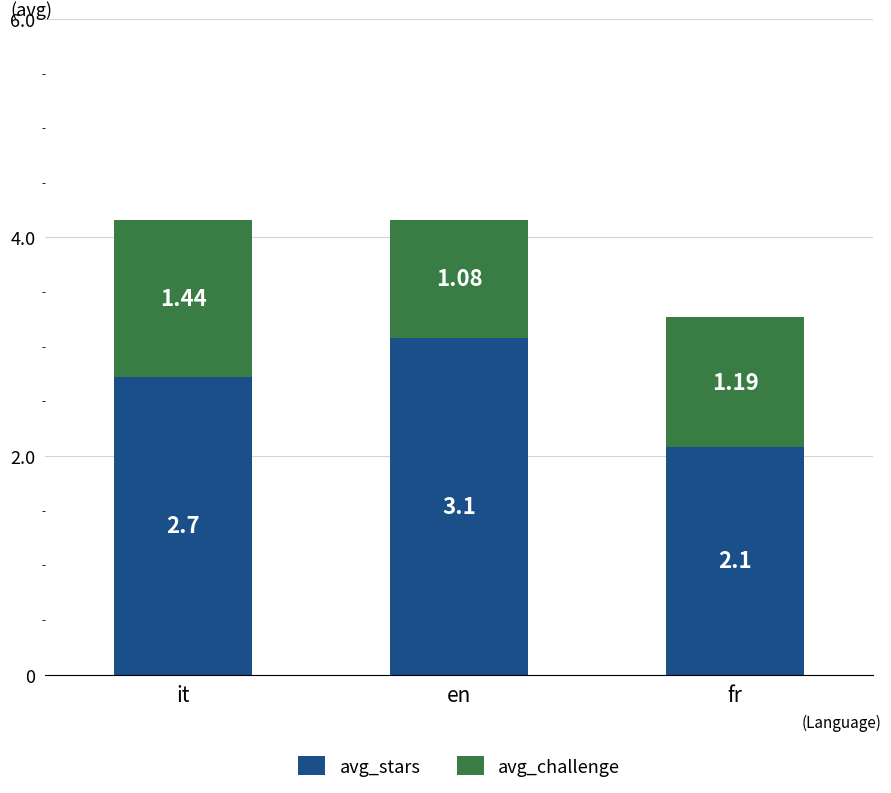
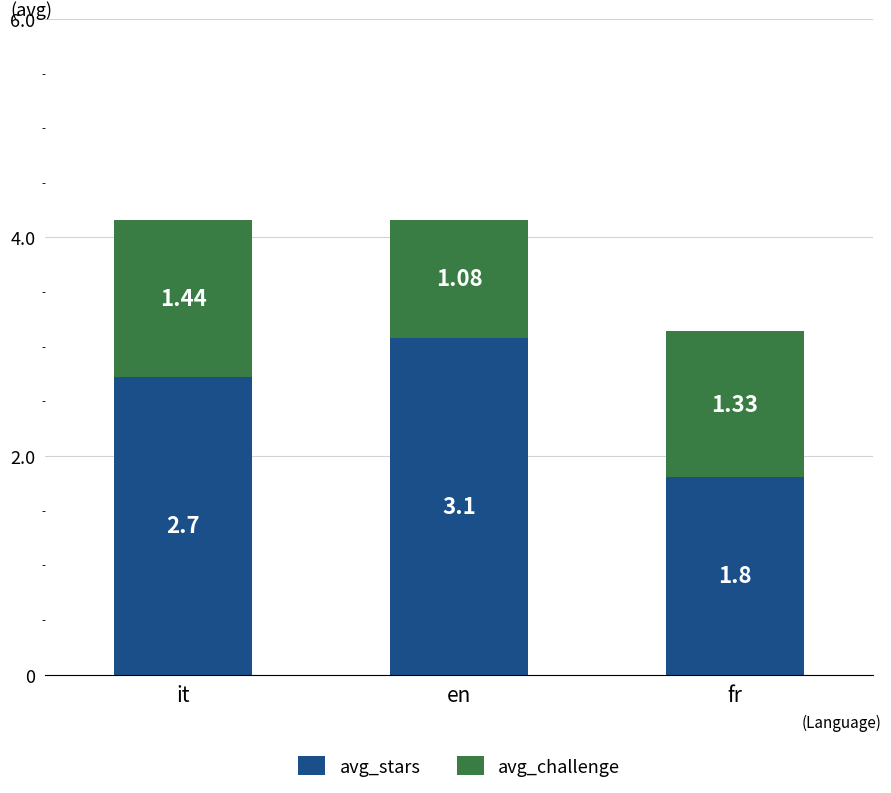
avg_stars, fr: 2.1 -> 1.8
avg_challenge, fr: 1.19 -> 1.33
